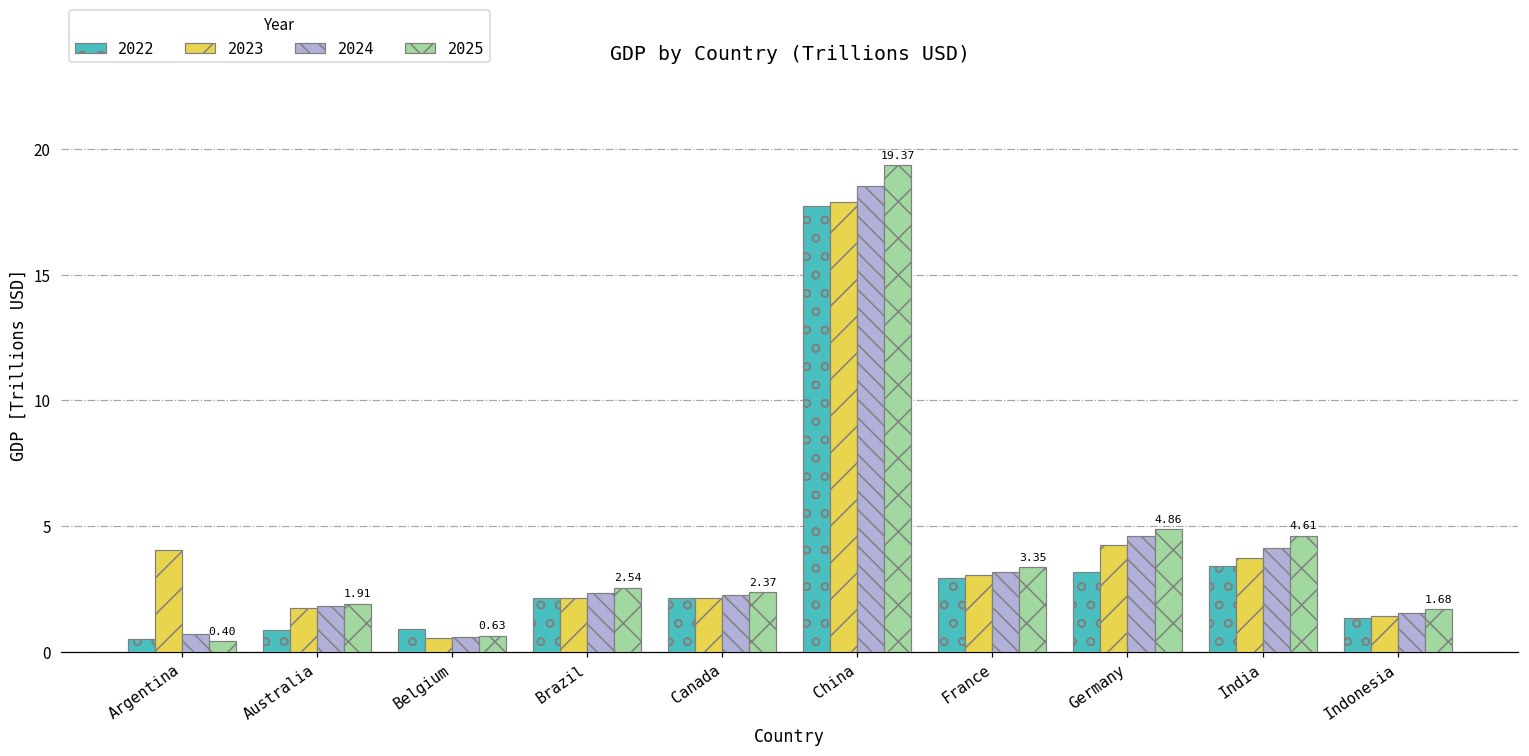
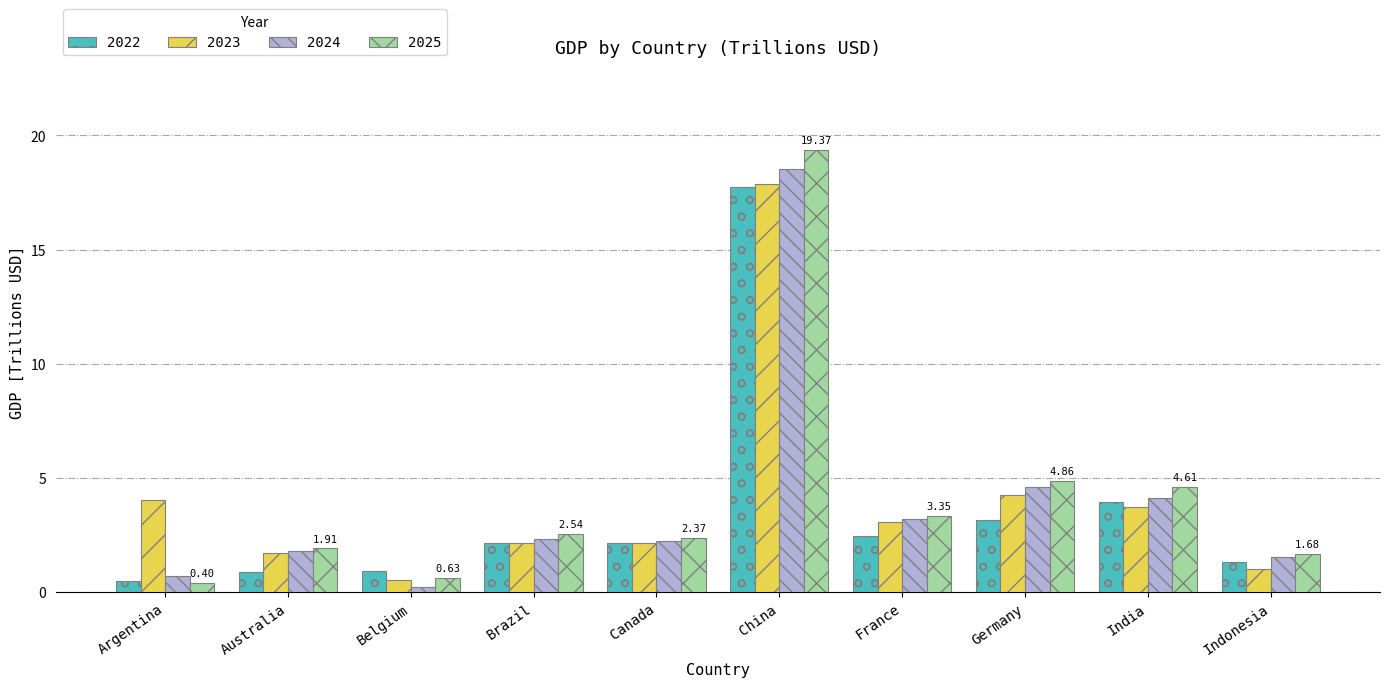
2024, Belgium: 0.6 -> 0.2
2022, France: 2.9 -> 2.5
2022, India: 3.4 -> 4.0
2023, Indonesia: 1.4 -> 1.0
